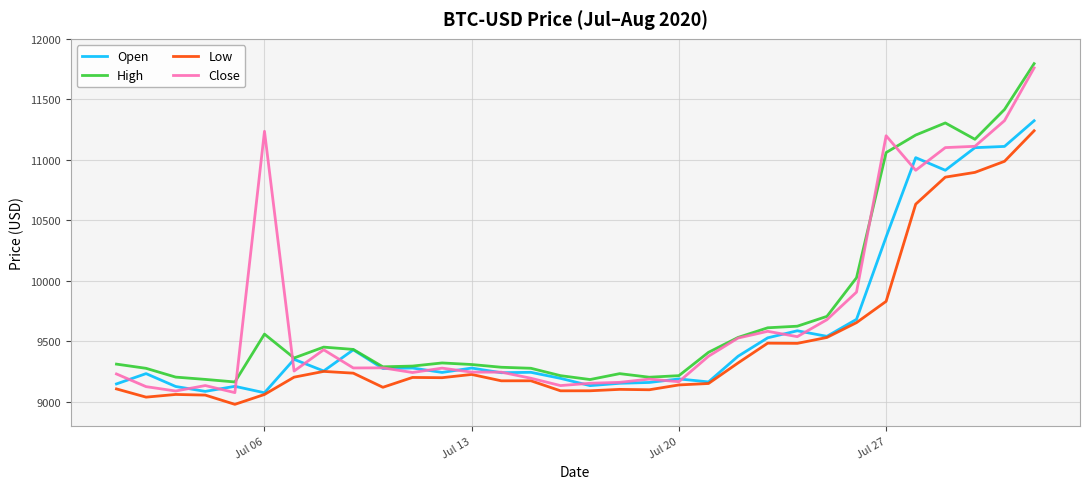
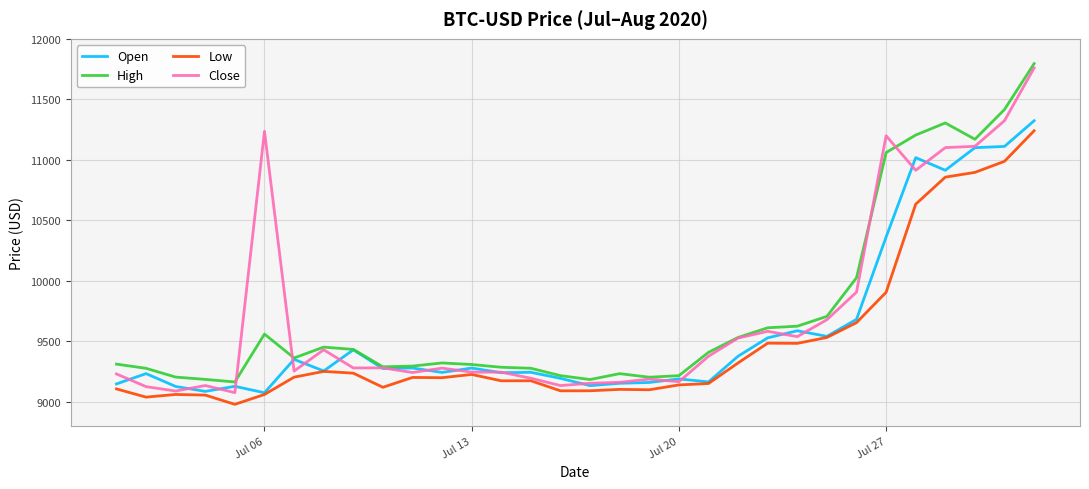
Low, Jul 27: 9830 -> 9900
